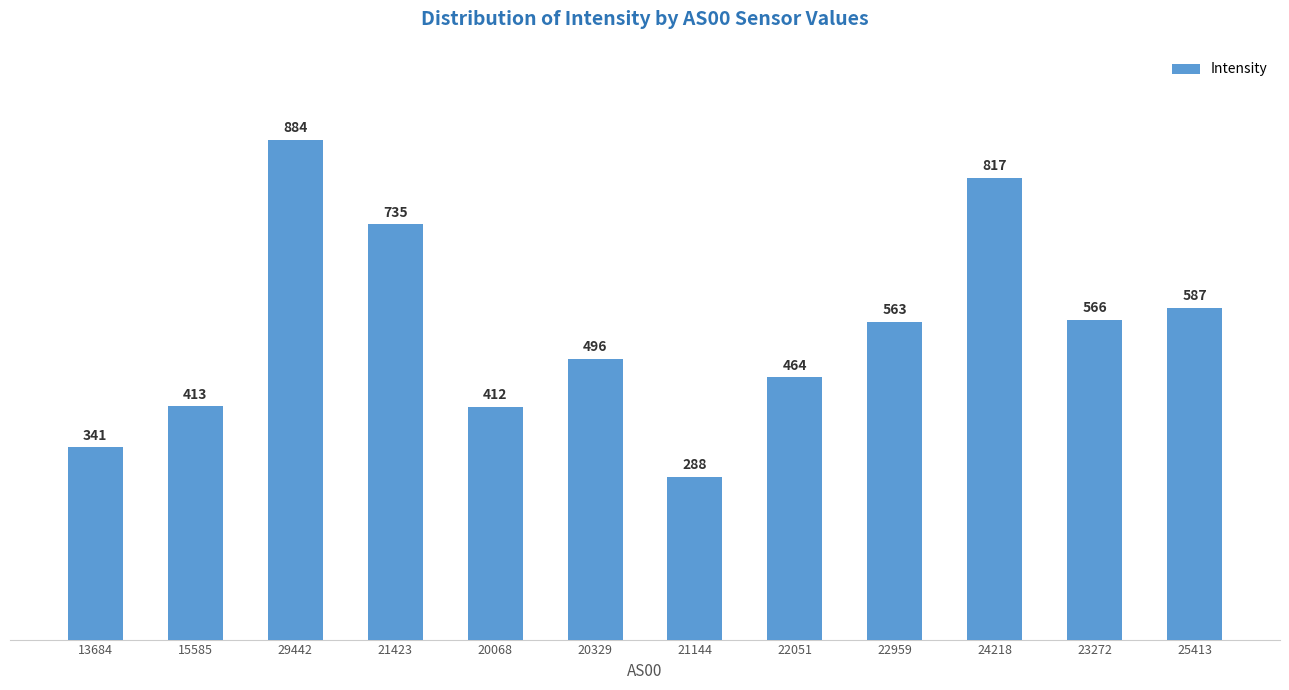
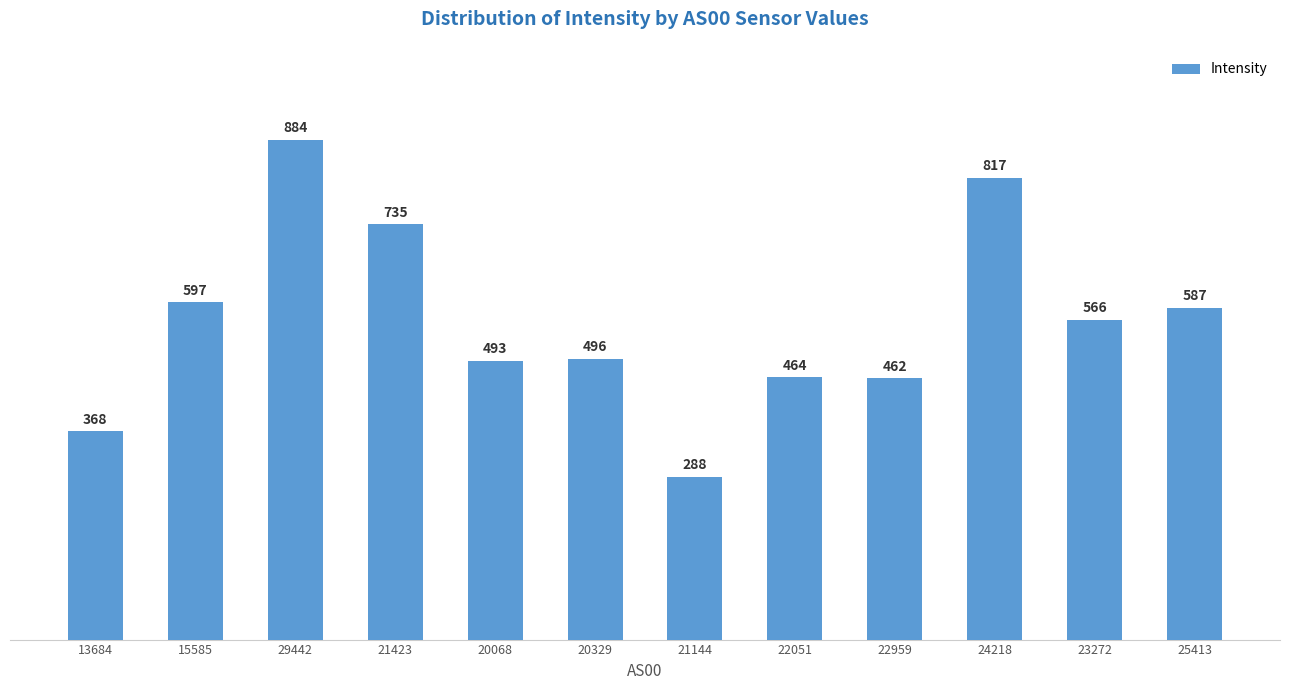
13684: 341 -> 368
15585: 413 -> 597
20068: 412 -> 493
22959: 563 -> 462
